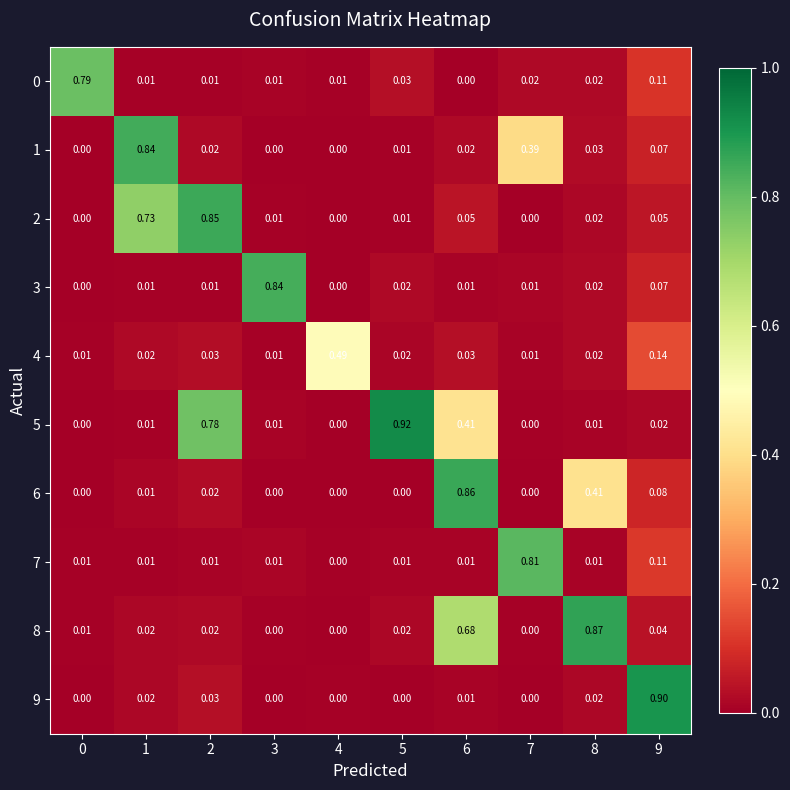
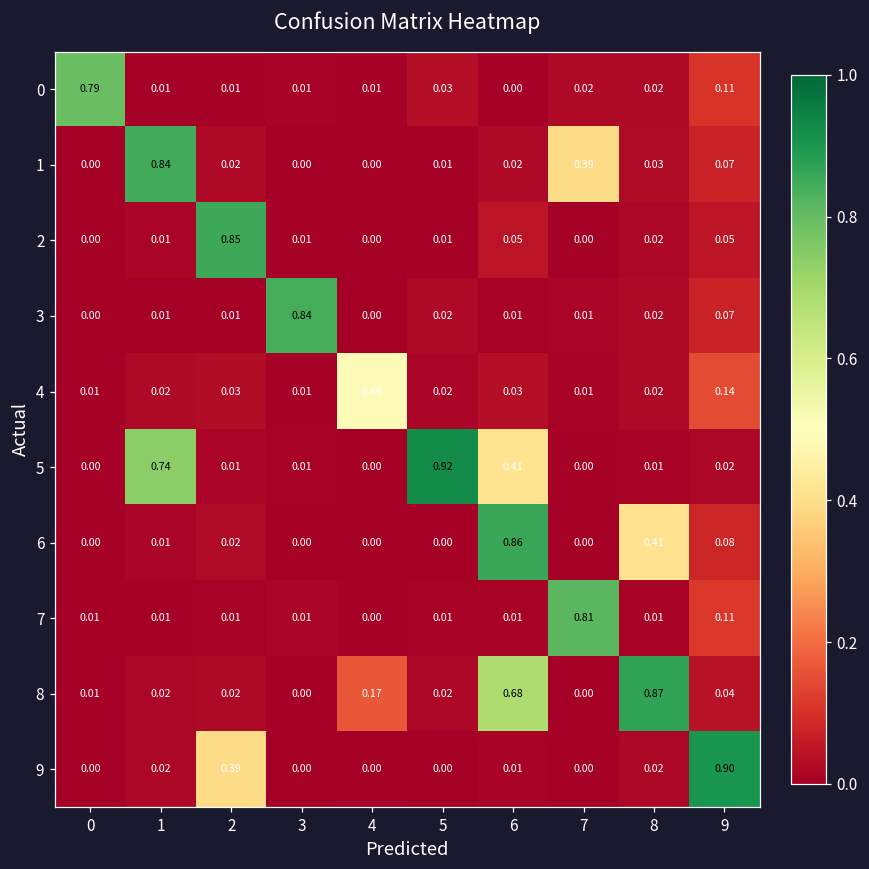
2, 1: 0.73 -> 0.01
5, 1: 0.01 -> 0.74
5, 2: 0.78 -> 0.01
8, 4: 0.00 -> 0.17
9, 2: 0.03 -> 0.39
